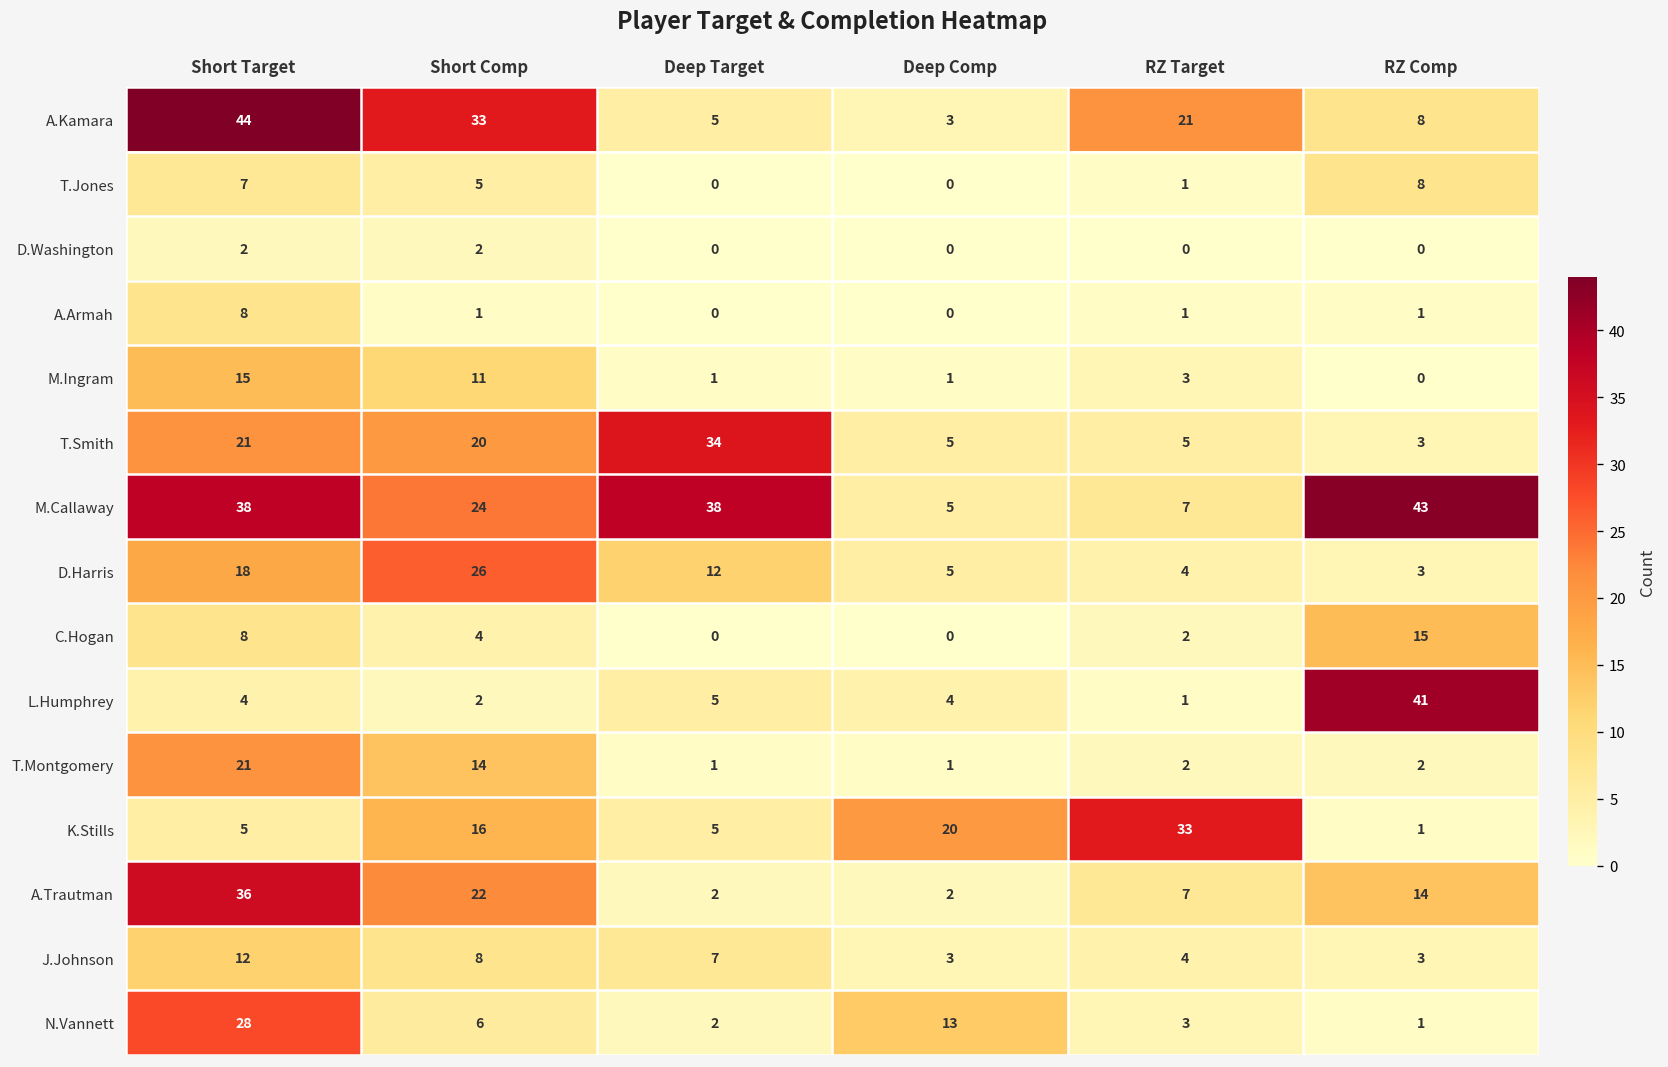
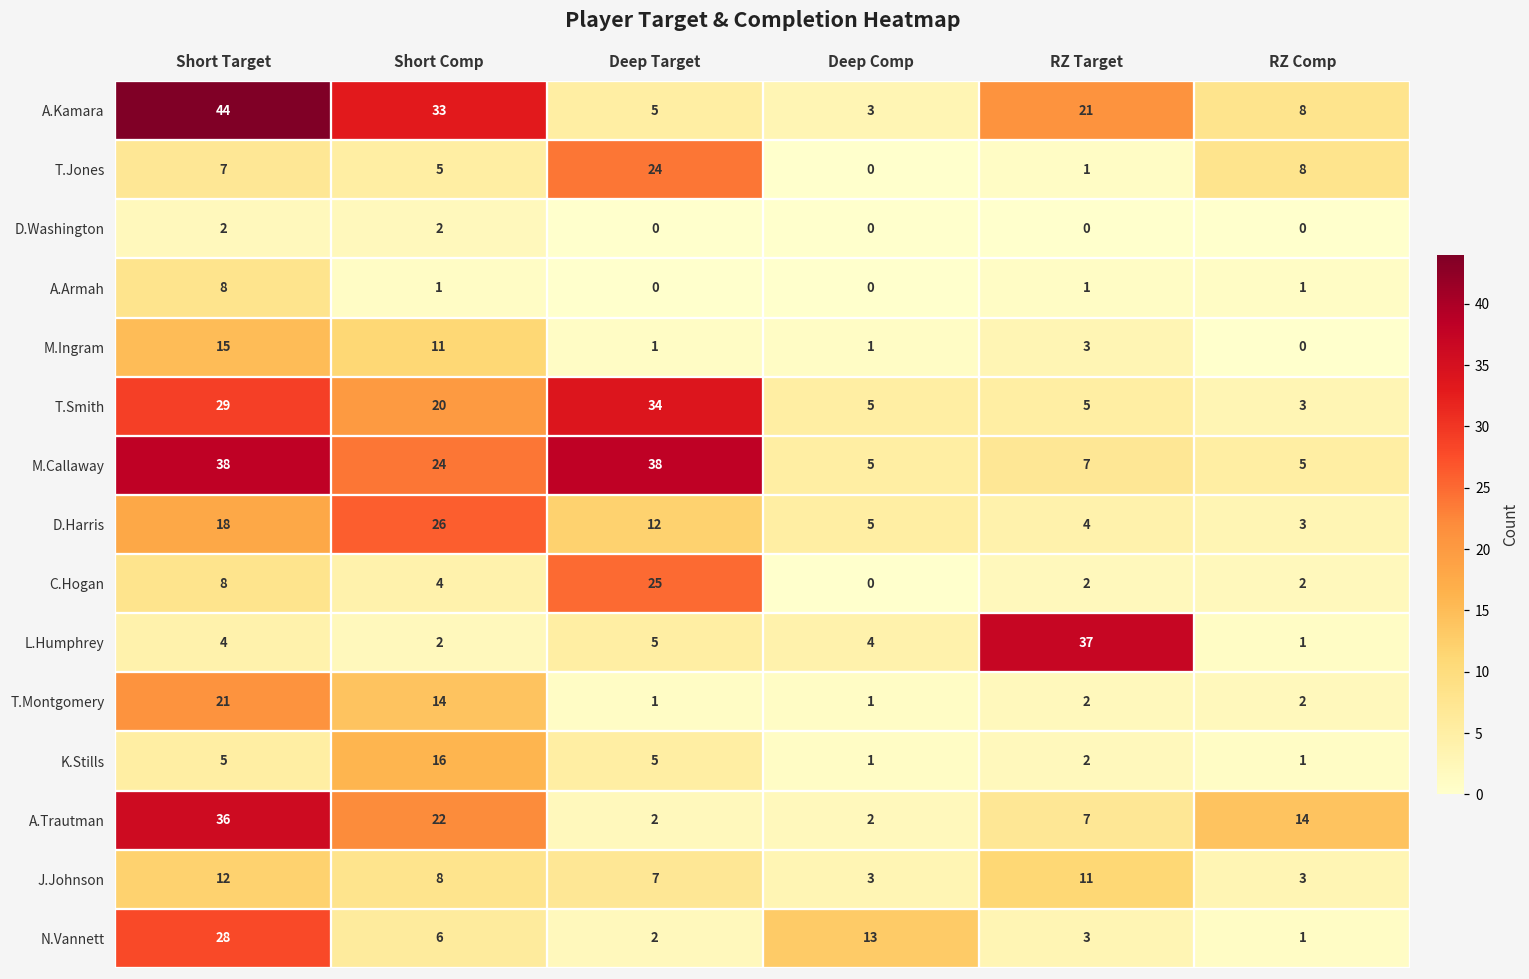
T.Jones, Deep Target: 0 -> 24
T.Smith, Short Target: 21 -> 29
M.Callaway, RZ Comp: 43 -> 5
C.Hogan, Deep Target: 0 -> 25
C.Hogan, RZ Comp: 15 -> 2
L.Humphrey, RZ Target: 1 -> 37
L.Humphrey, RZ Comp: 41 -> 1
K.Stills, Deep Comp: 20 -> 1
K.Stills, RZ Target: 33 -> 2
J.Johnson, RZ Target: 4 -> 11
